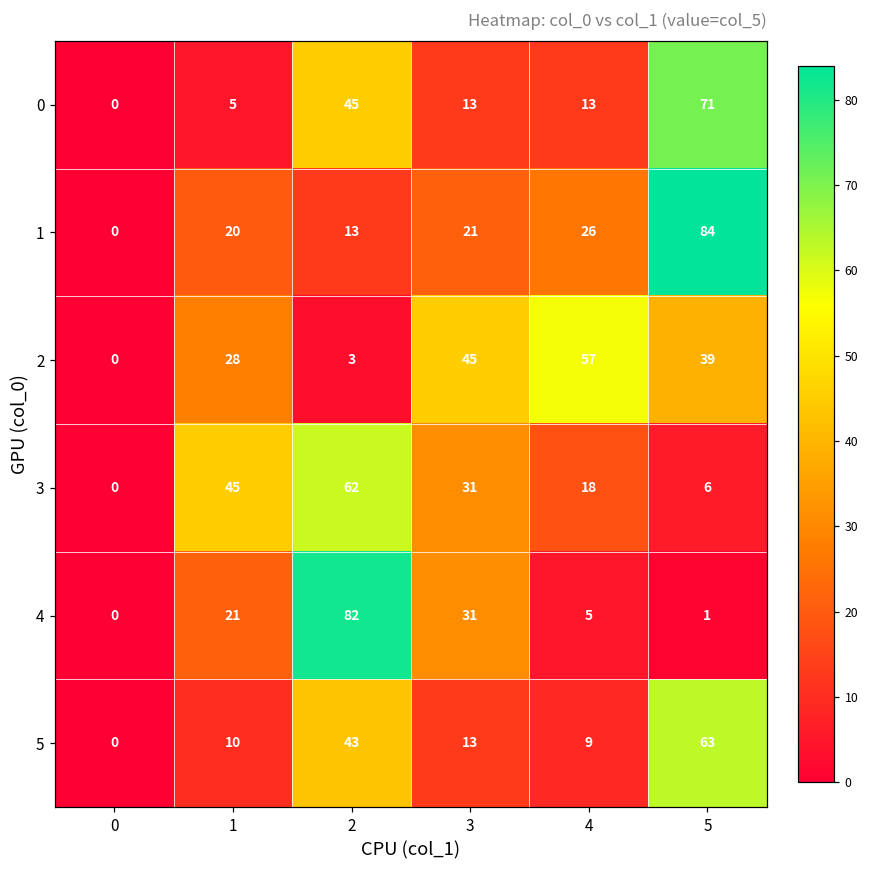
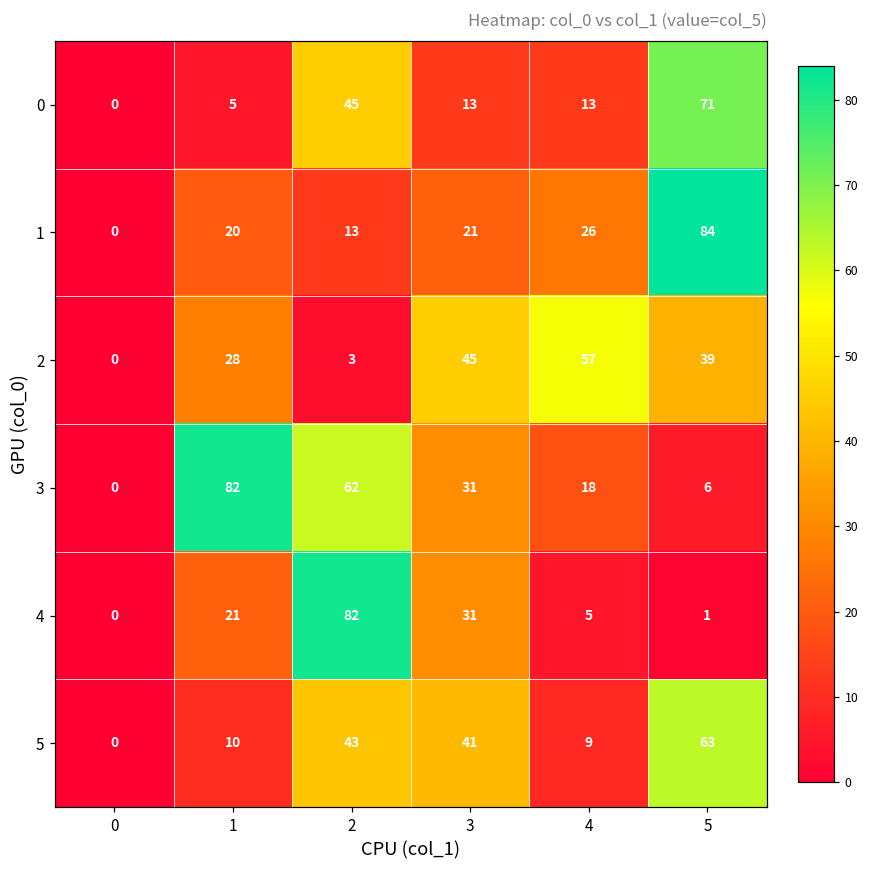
3, 1: 45 -> 82
5, 3: 13 -> 41
